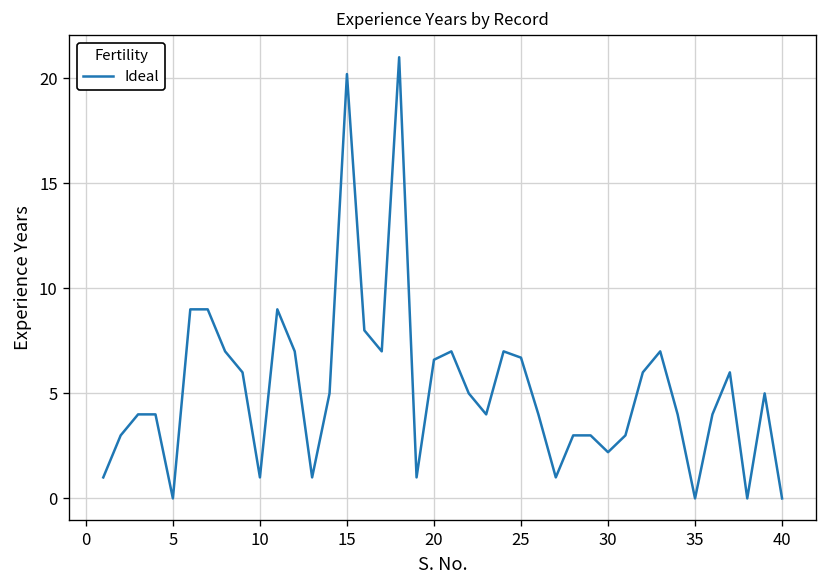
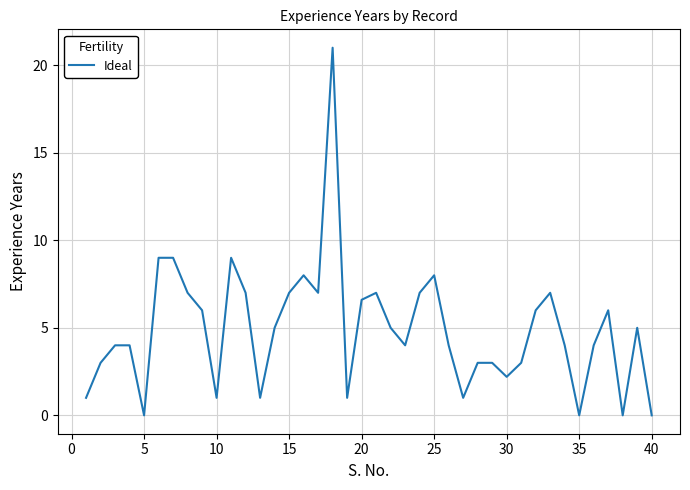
15: 20.2 -> 7.0
25: 6.7 -> 8.0
